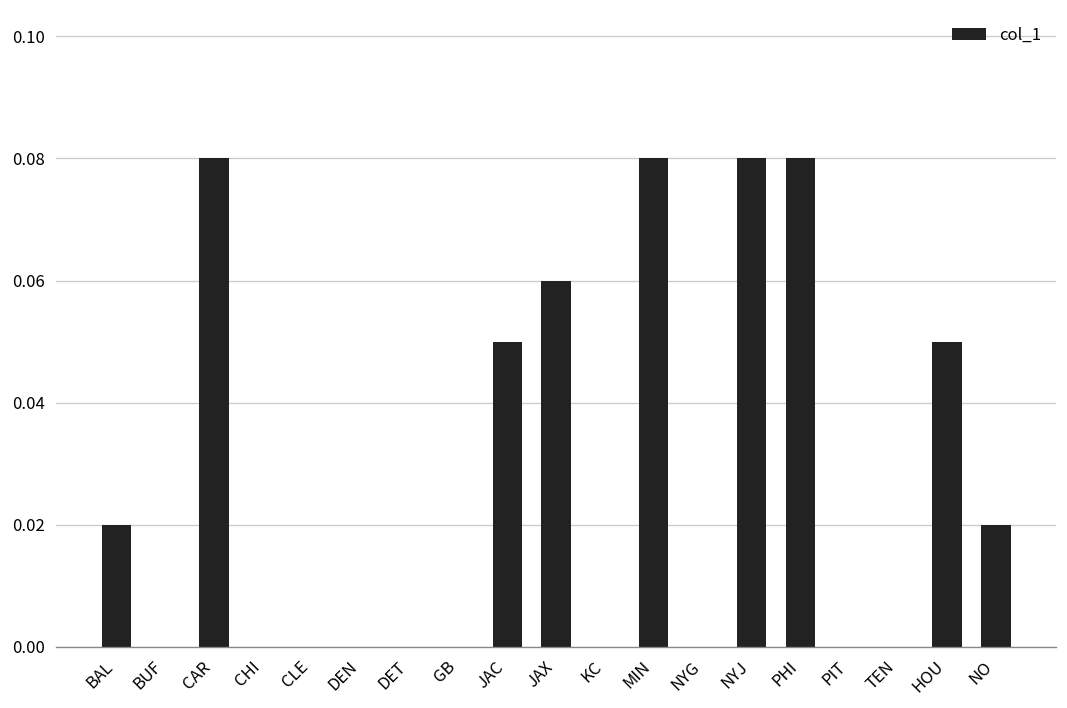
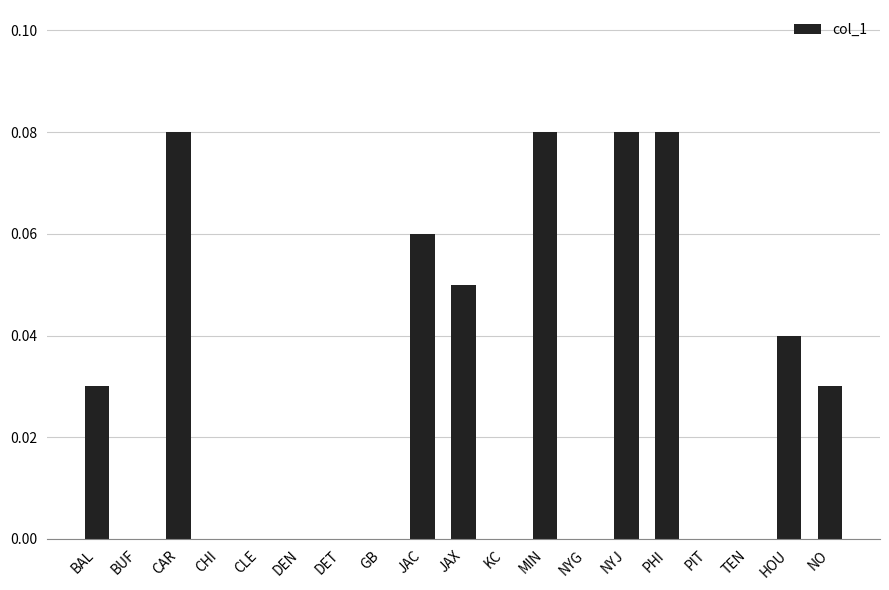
BAL: 0.02 -> 0.03
JAC: 0.05 -> 0.06
JAX: 0.06 -> 0.05
HOU: 0.05 -> 0.04
NO: 0.02 -> 0.03
